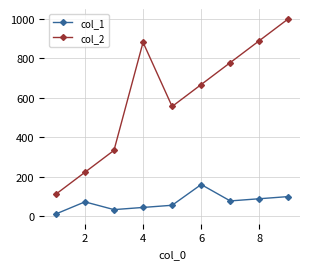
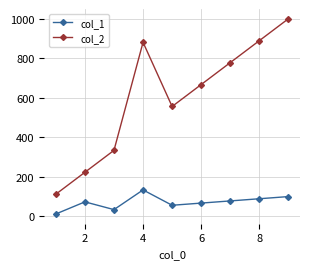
col_1, 4: 40 -> 130
col_1, 6: 160 -> 70
